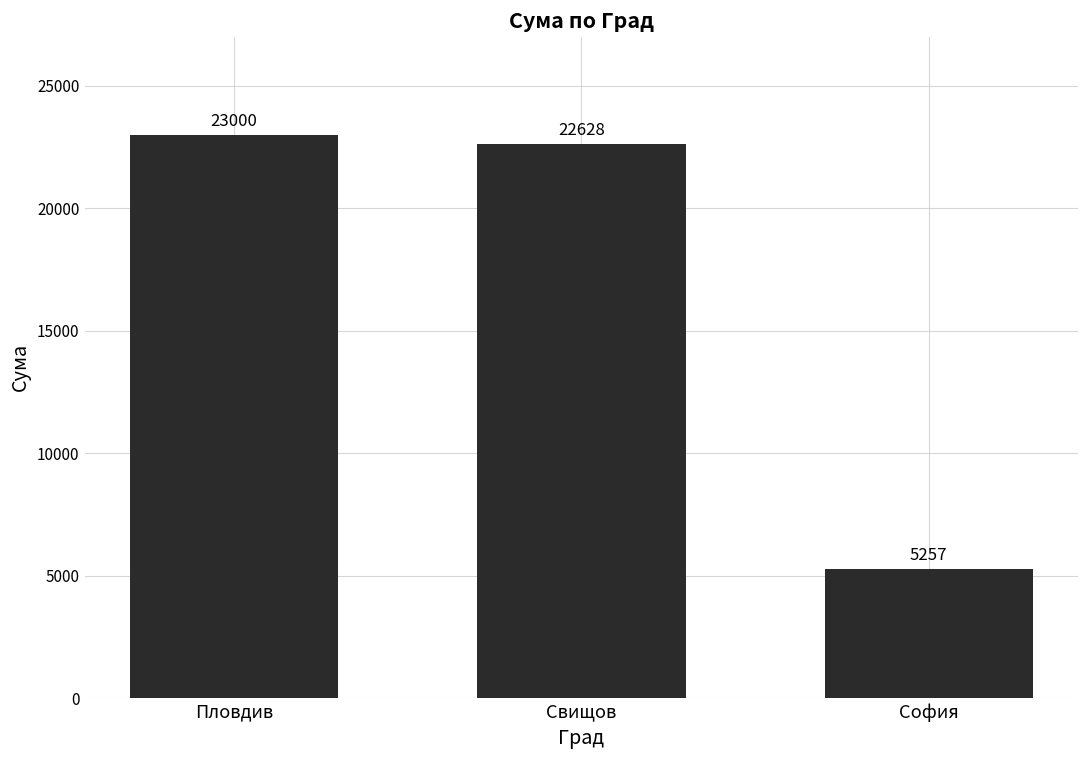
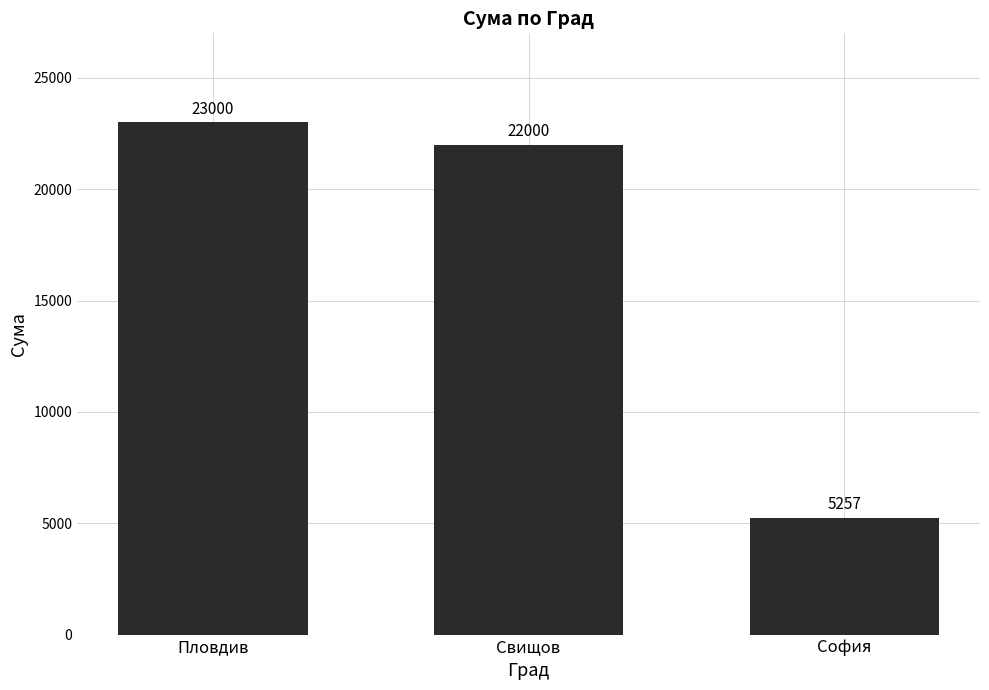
Свищов: 22628 -> 22000
